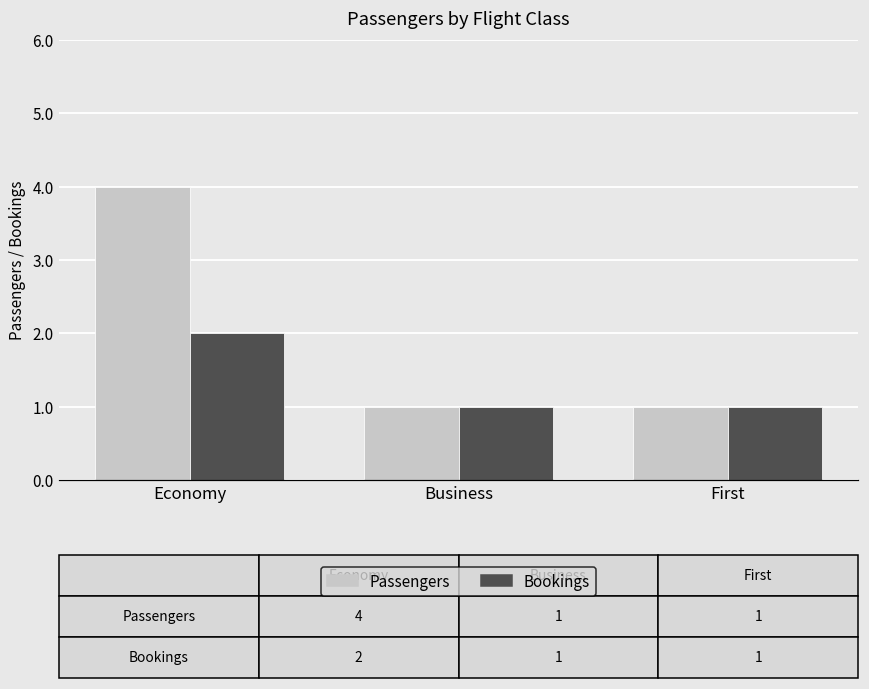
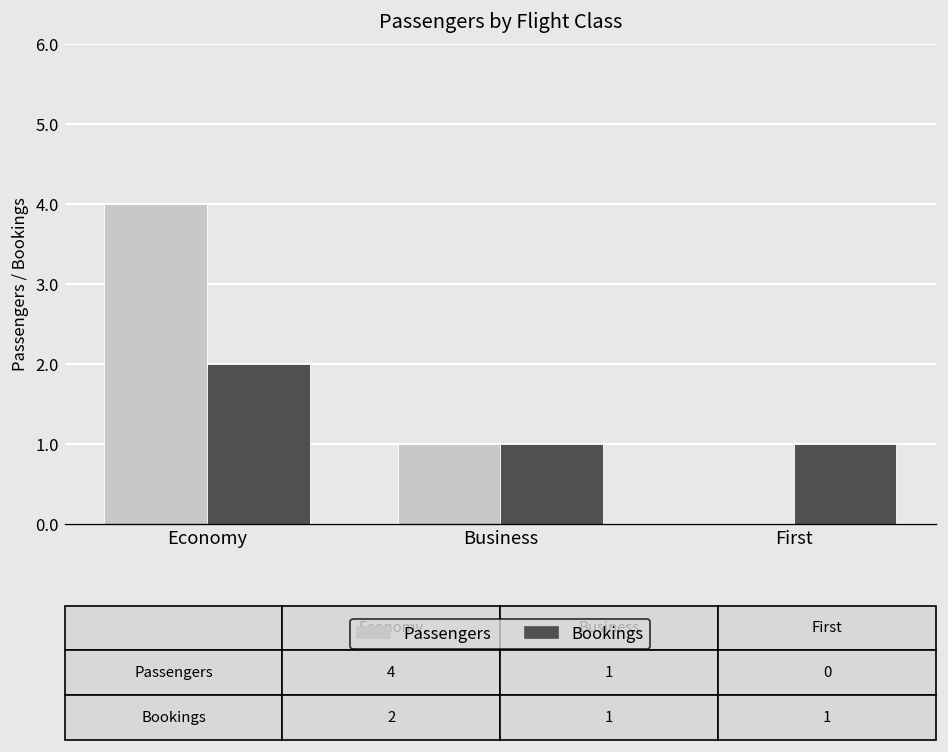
Passengers, First: 1 -> 0
